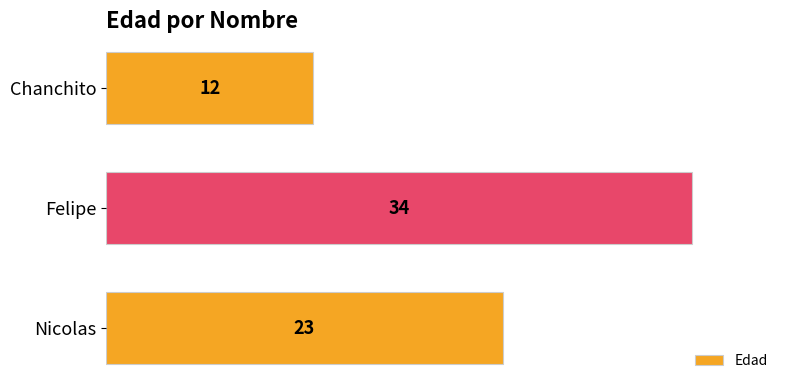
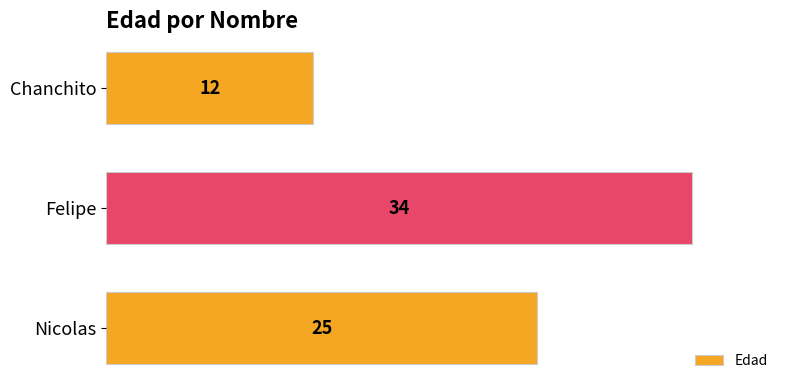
Nicolas: 23 -> 25
